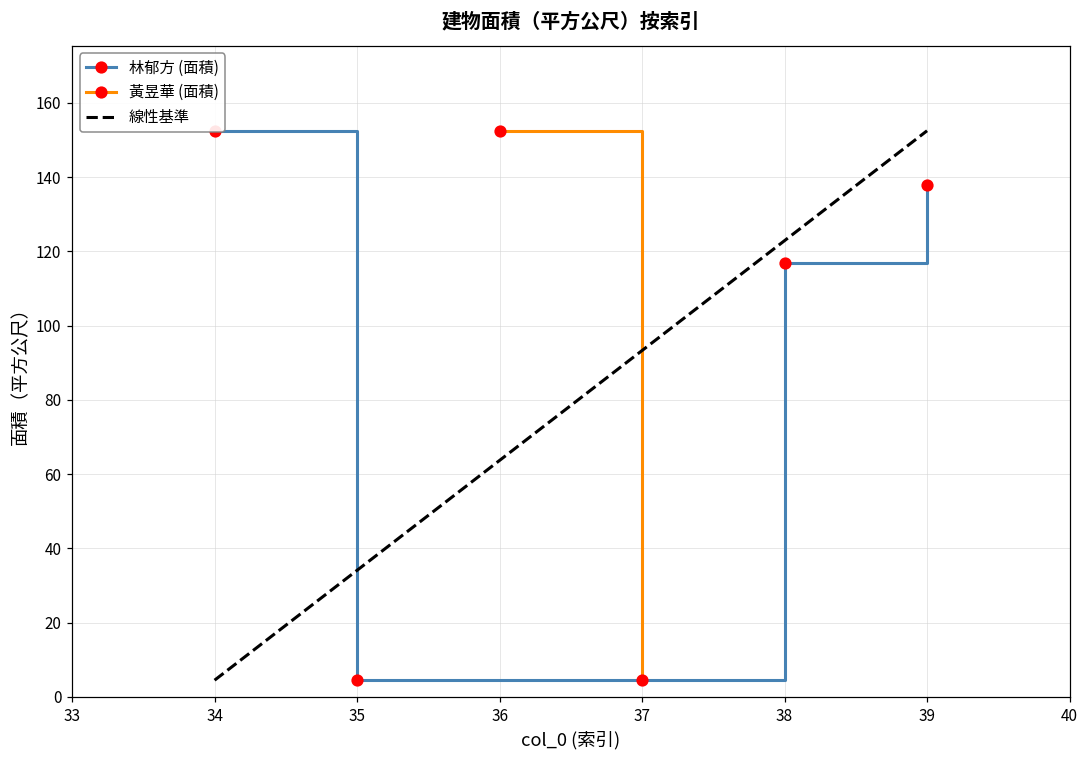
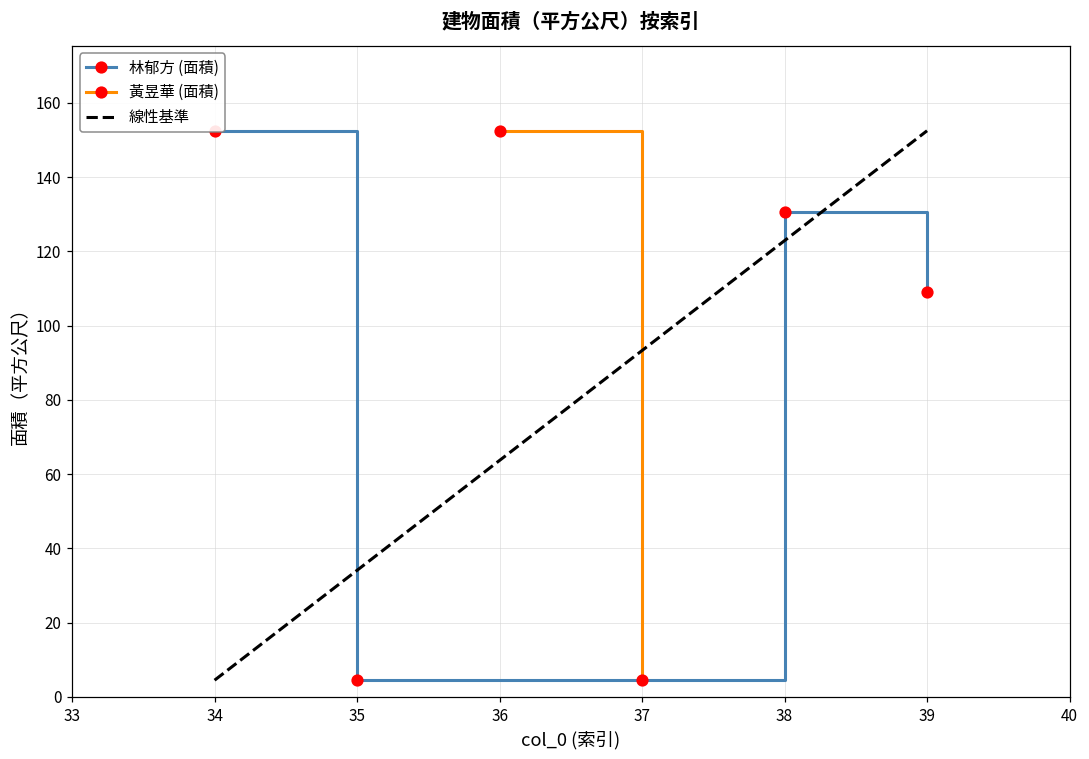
林郁方 (面積), 38: 117 -> 131
林郁方 (面積), 39: 138 -> 109
